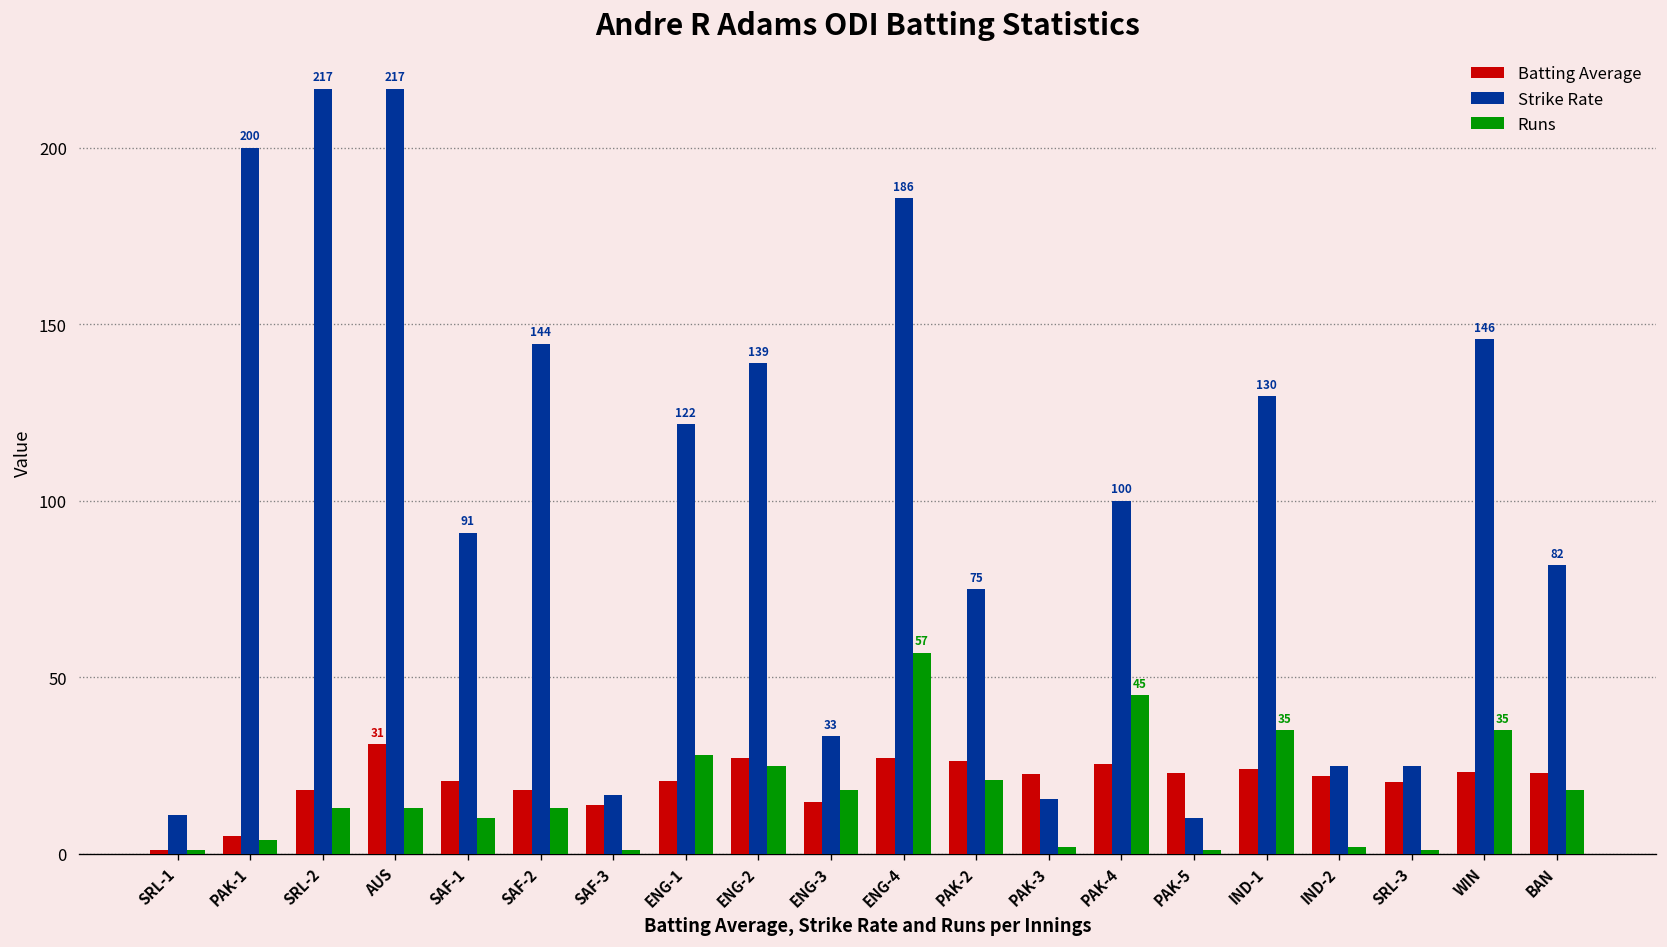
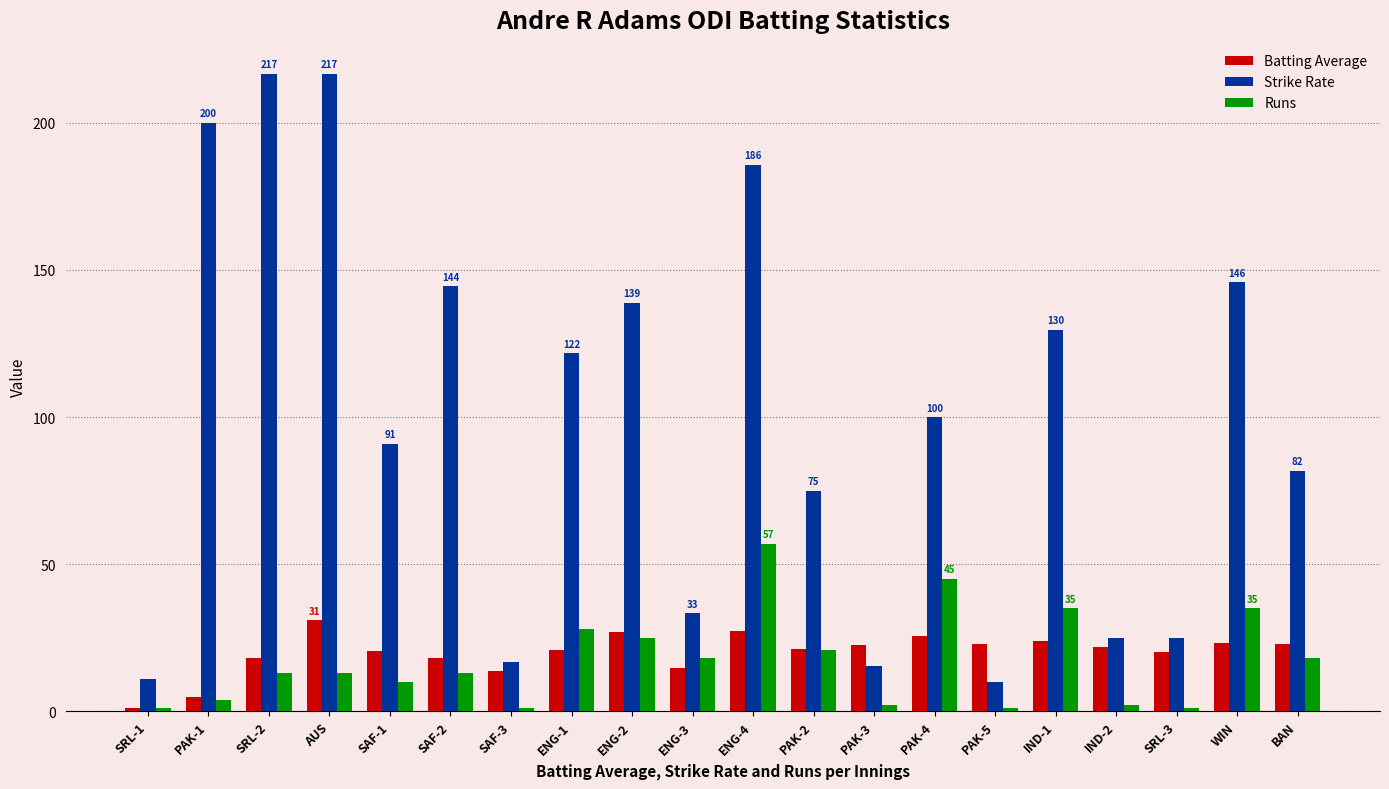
Batting Average, PAK-2: 26 -> 21
